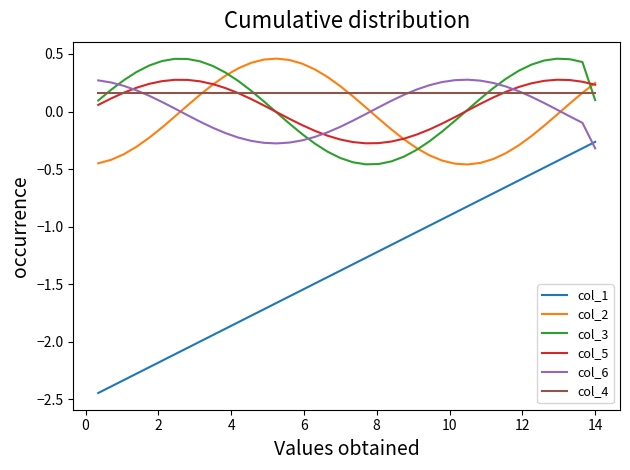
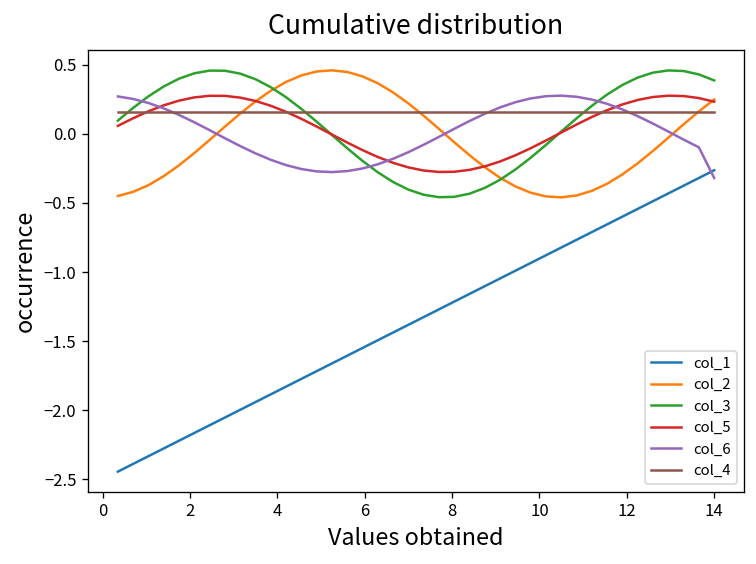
col_3, 14: 0.10 -> 0.39
